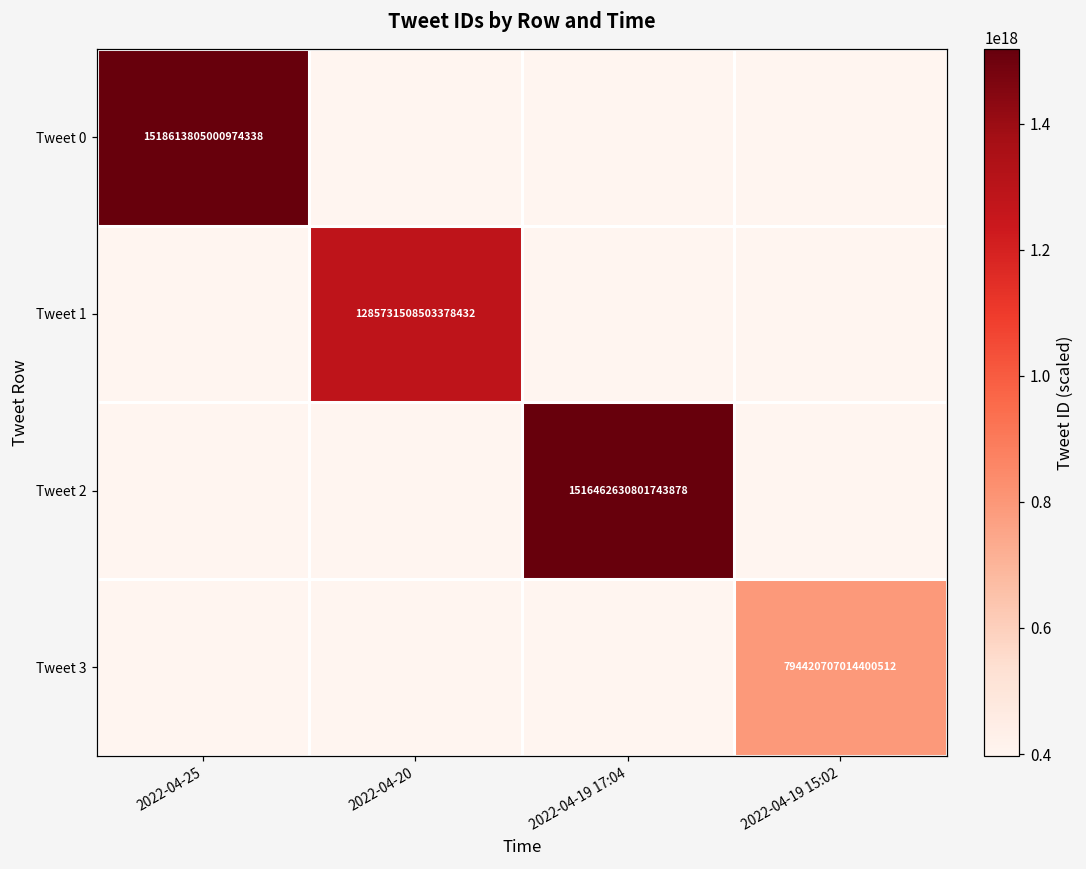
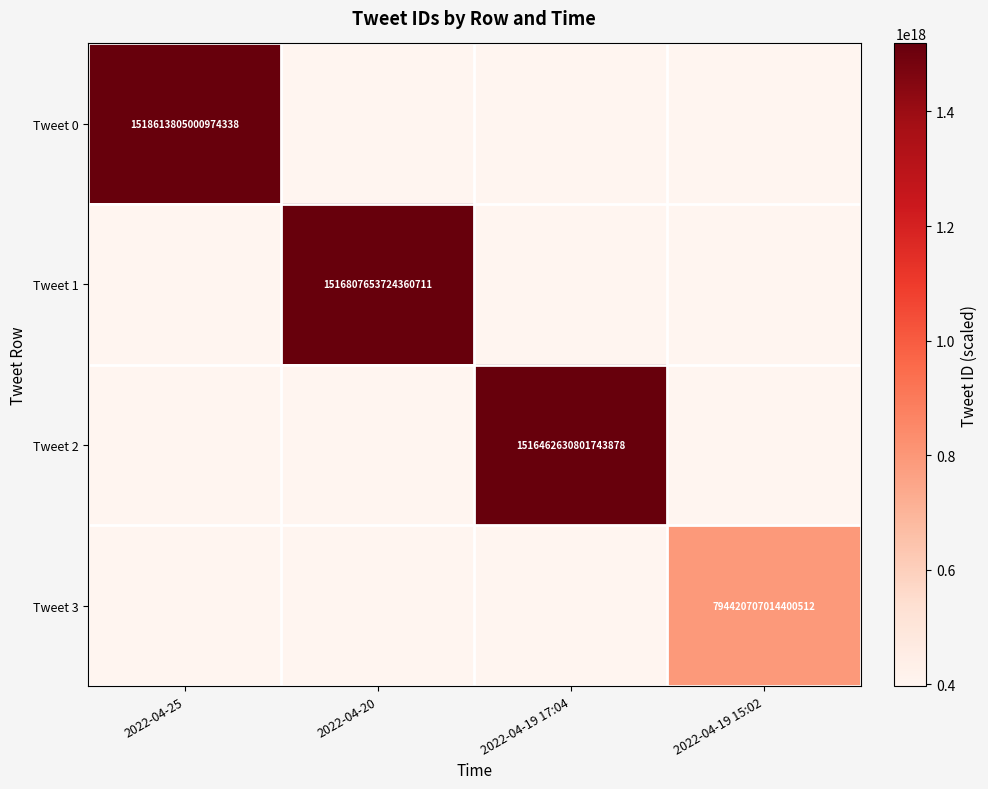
Tweet 1, 2022-04-20: 1285731508503378432 -> 1516807653724360711
